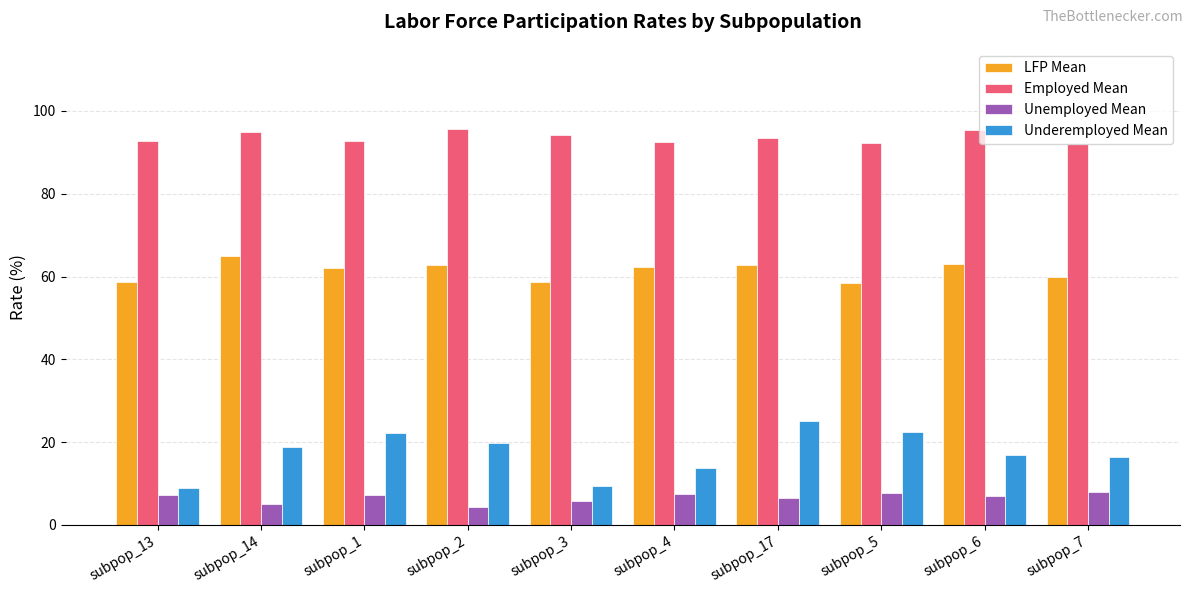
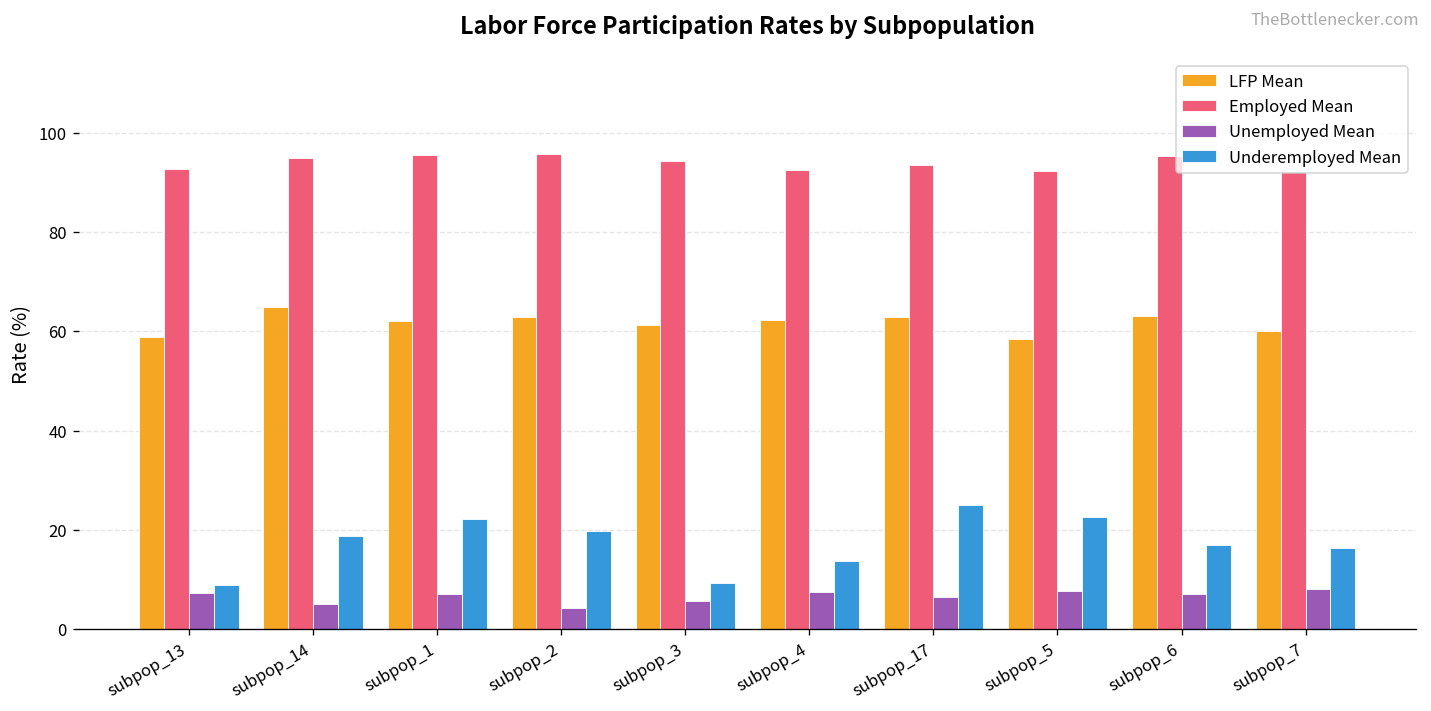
Employed Mean, subpop_1: 93 -> 95
LFP Mean, subpop_3: 59 -> 61
